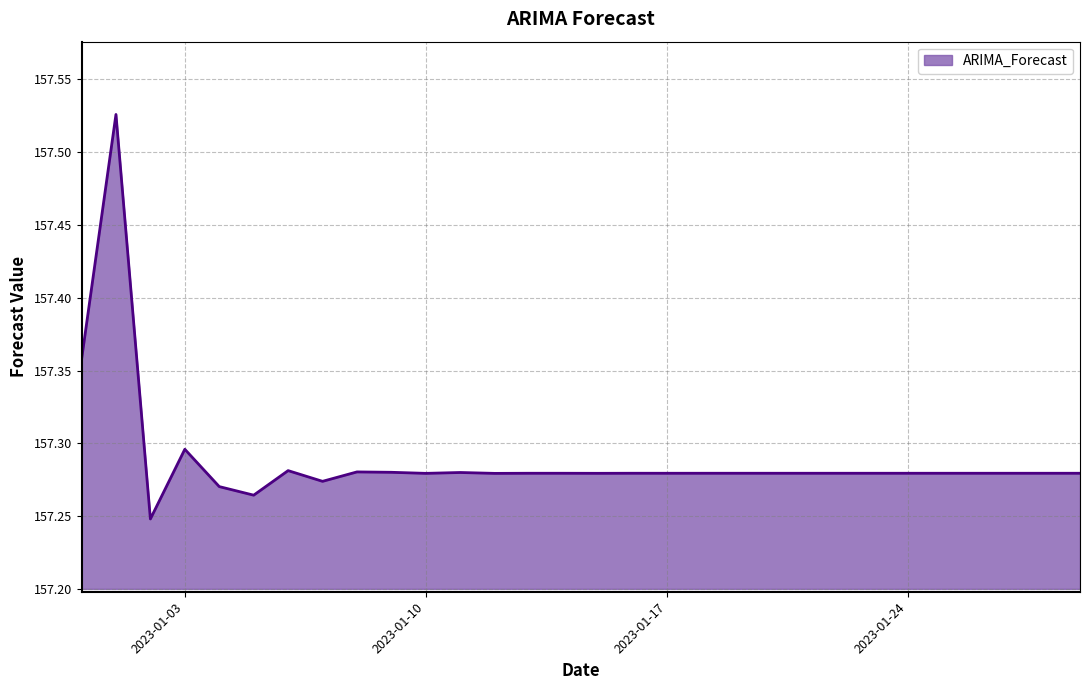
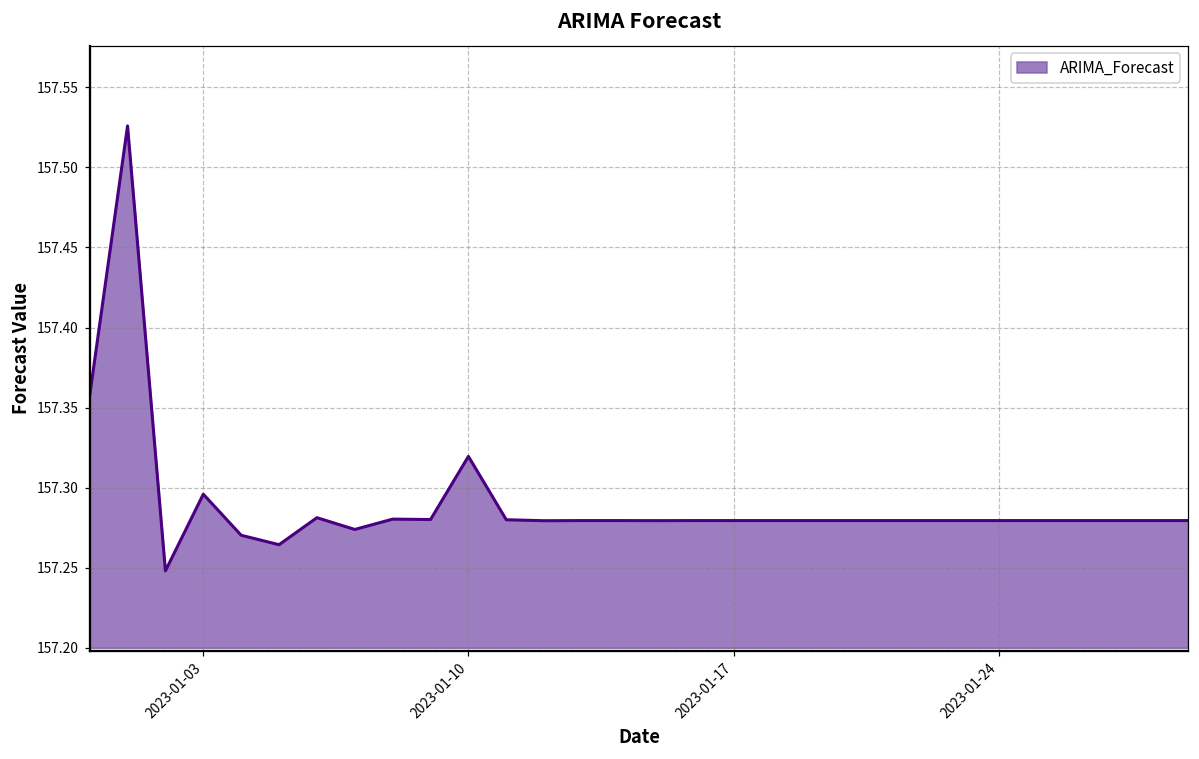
2023-01-10: 157.279 -> 157.320
